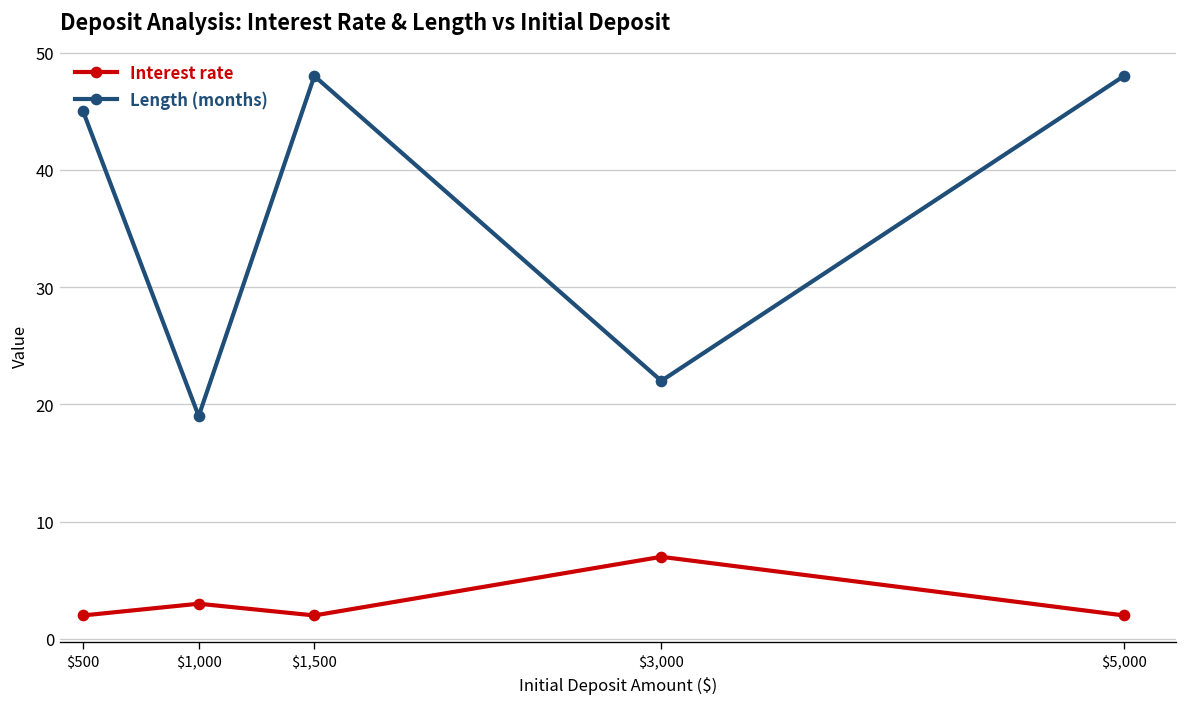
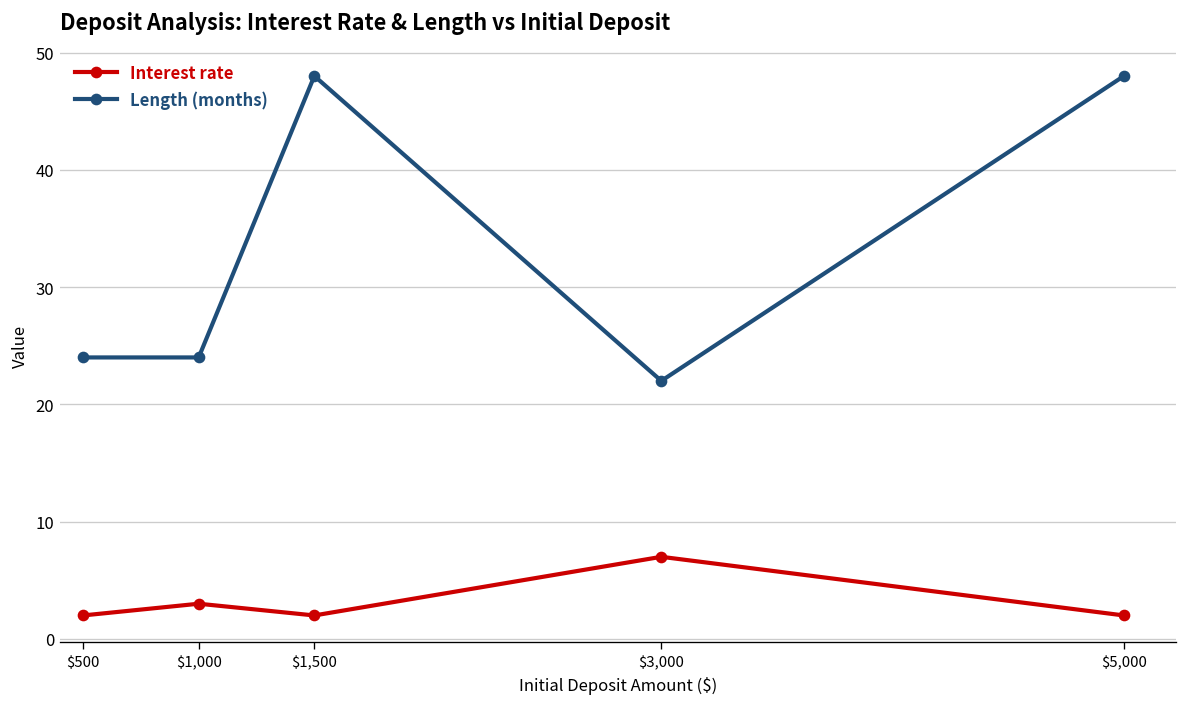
Length (months), $500: 45 -> 24
Length (months), $1,000: 19 -> 24
